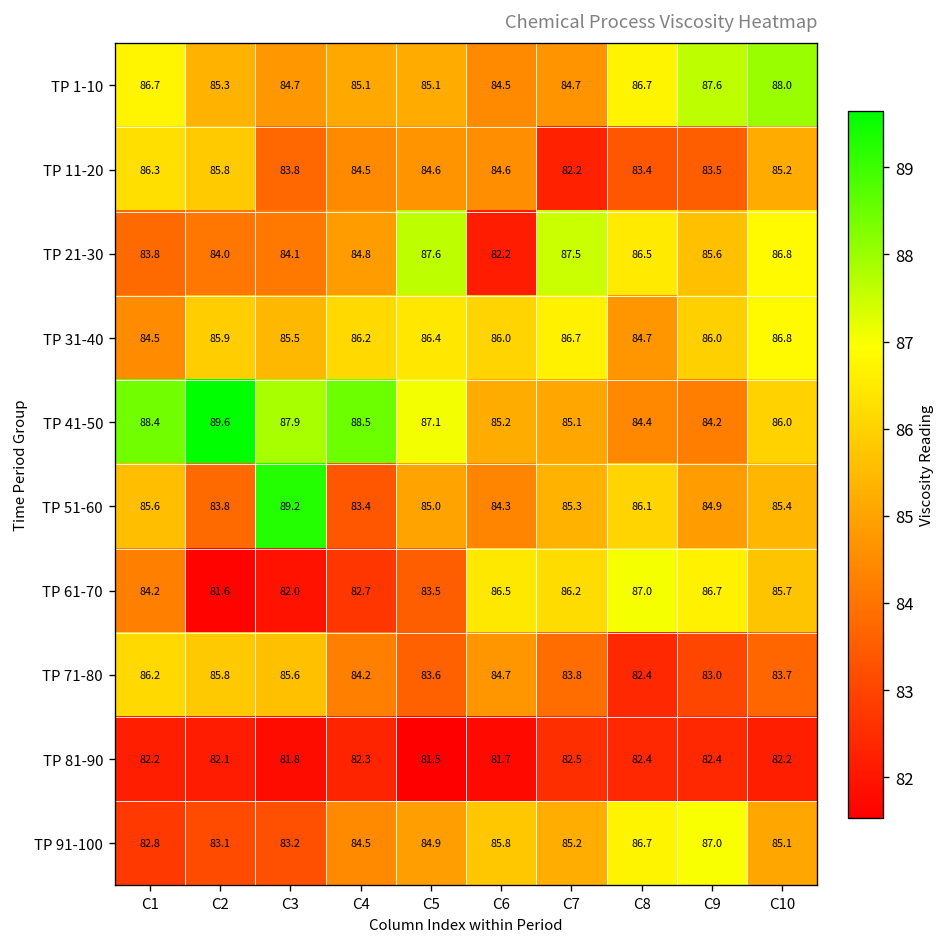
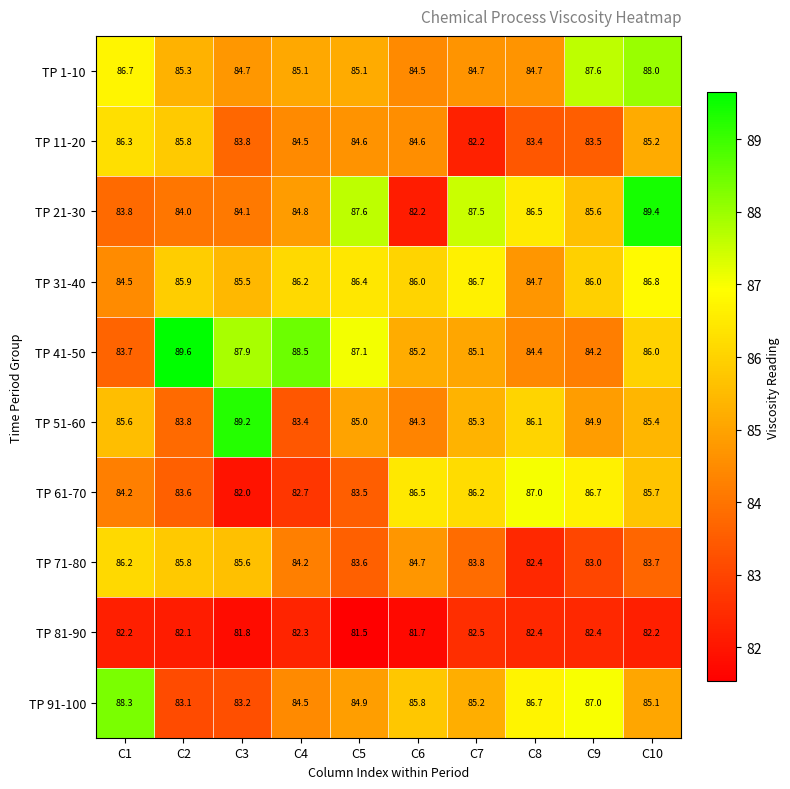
TP 1-10, C8: 86.7 -> 84.7
TP 21-30, C10: 86.8 -> 89.4
TP 41-50, C1: 88.4 -> 83.7
TP 61-70, C2: 81.6 -> 83.6
TP 91-100, C1: 82.8 -> 88.3
